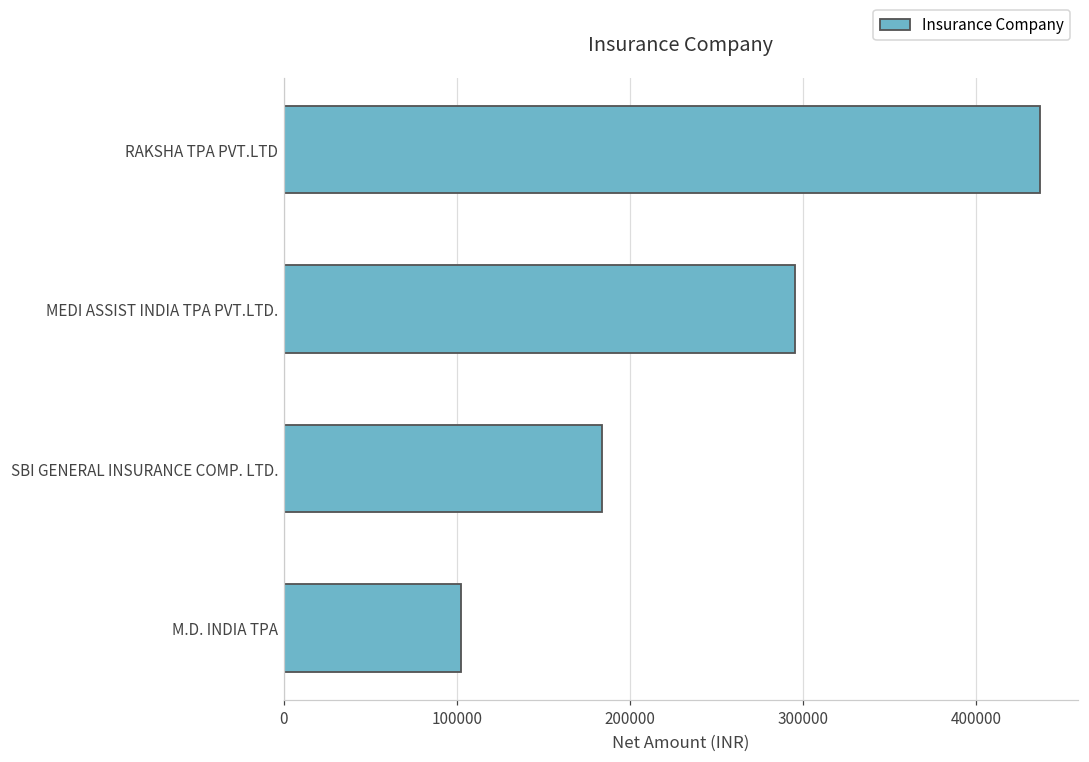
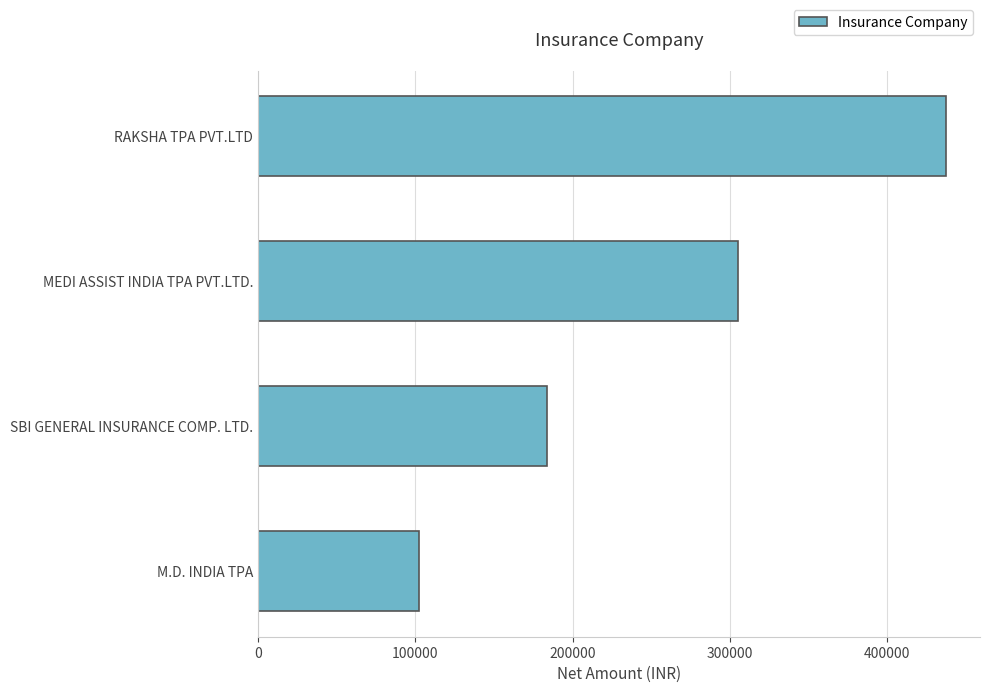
MEDI ASSIST INDIA TPA PVT.LTD.: 296000 -> 305000
